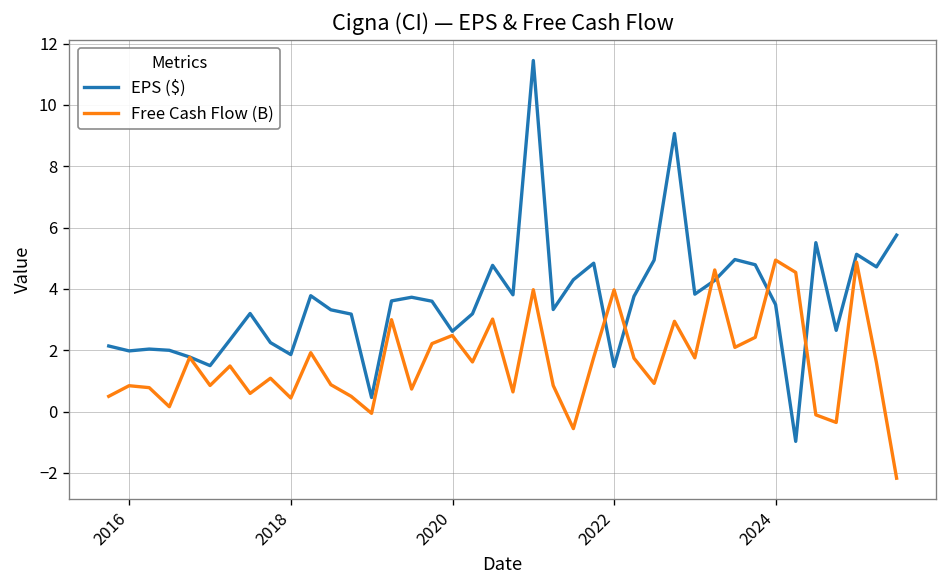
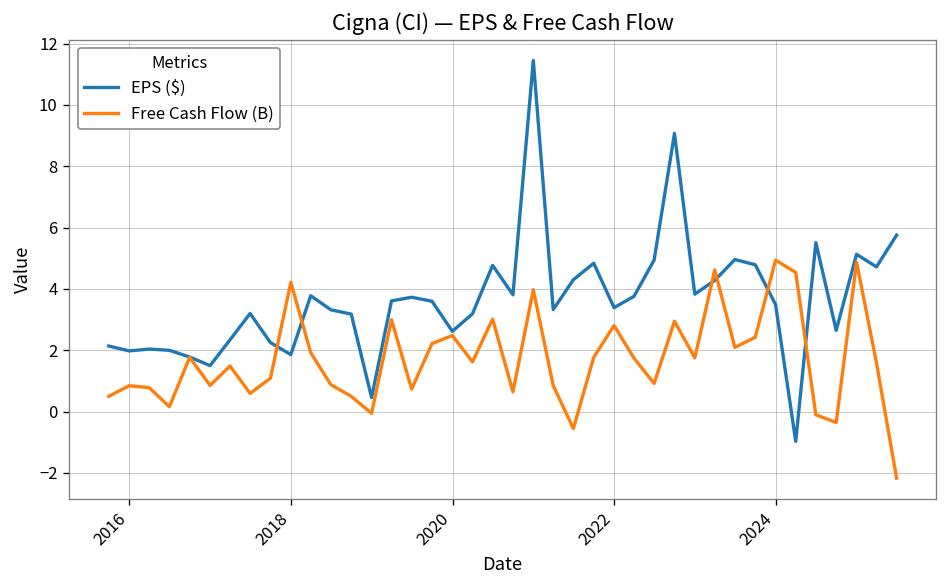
Free Cash Flow (B), 2018: 0.4 -> 4.2
EPS ($), 2022: 1.5 -> 3.4
Free Cash Flow (B), 2022: 4.0 -> 2.8
